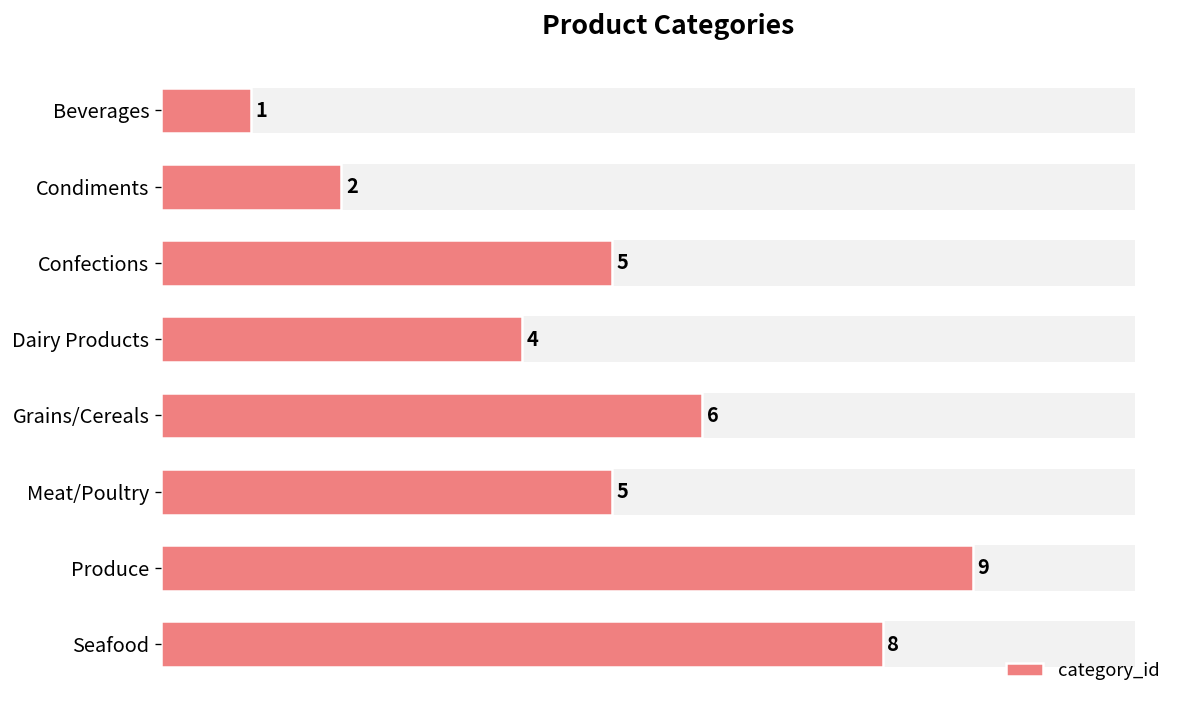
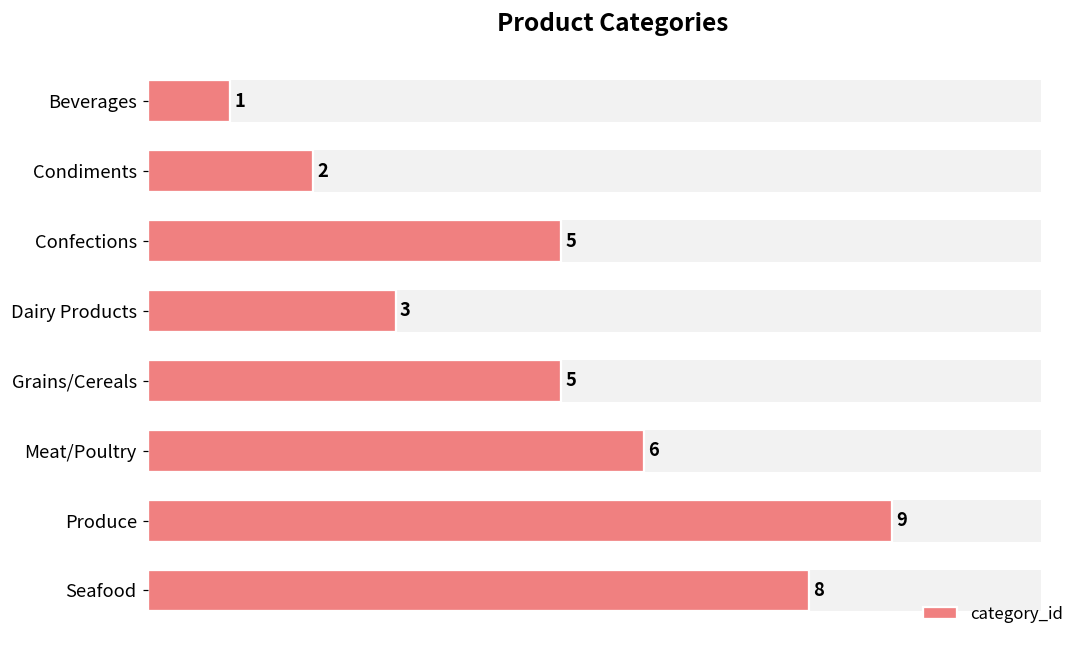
category_id, Dairy Products: 4 -> 3
category_id, Grains/Cereals: 6 -> 5
category_id, Meat/Poultry: 5 -> 6
